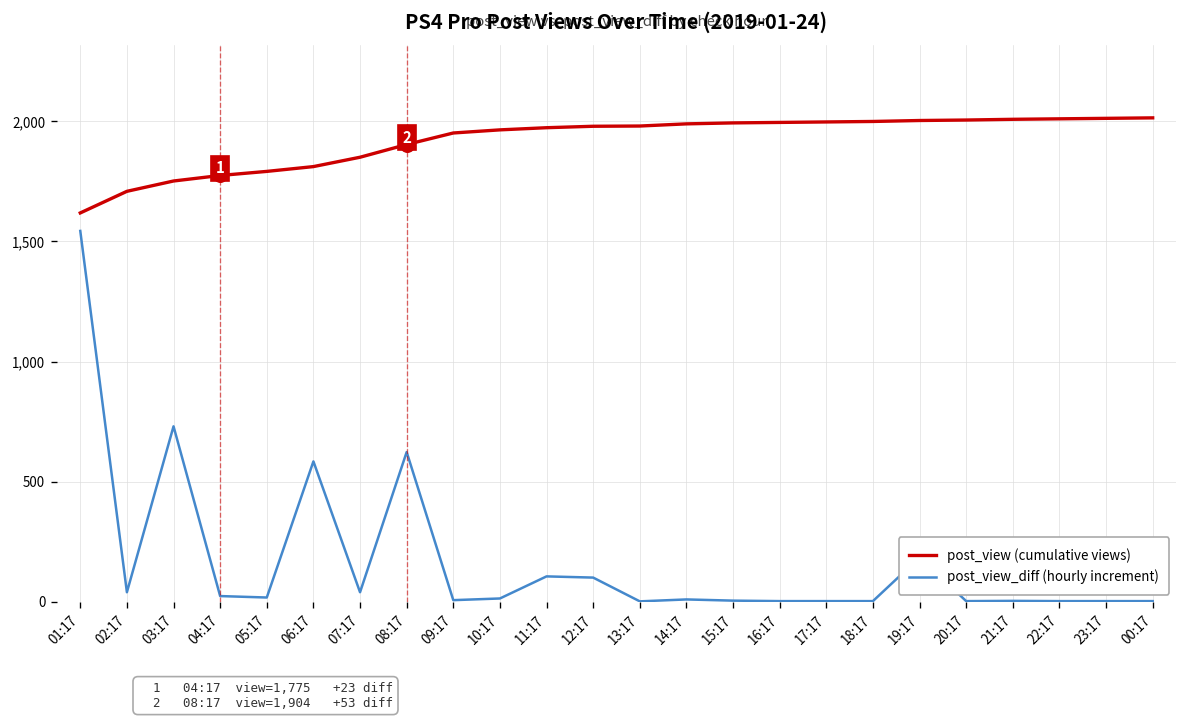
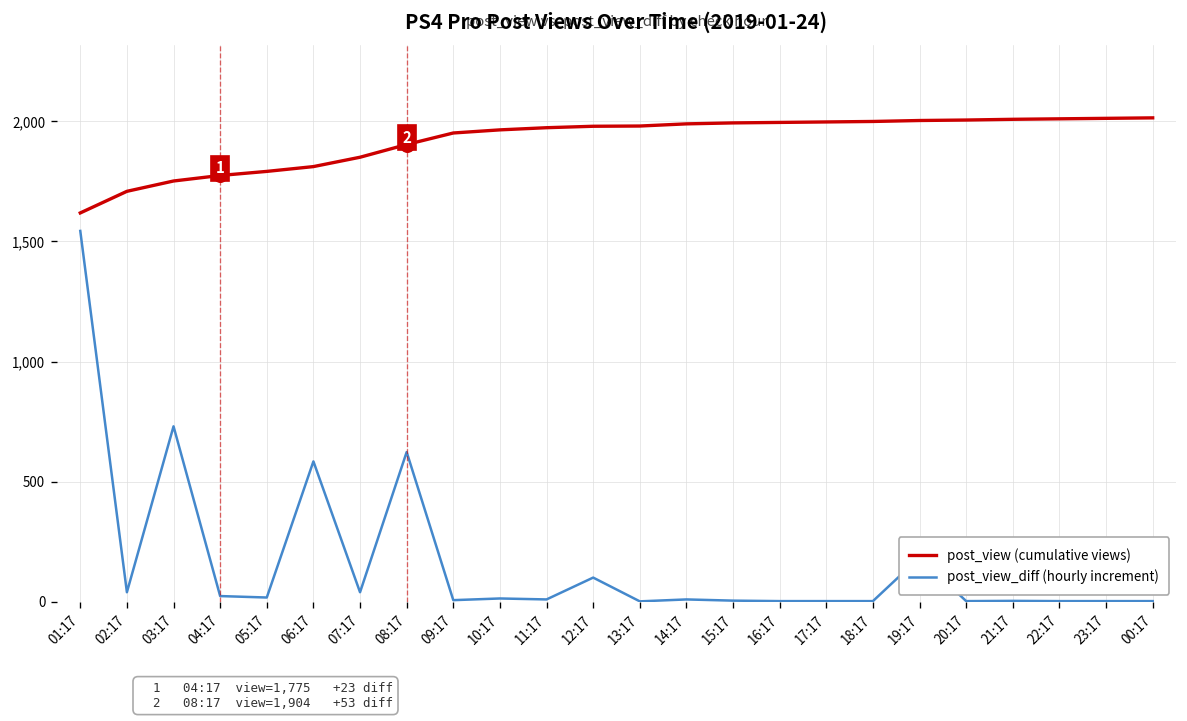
post_view_diff (hourly increment), 11:17: 110 -> 10
